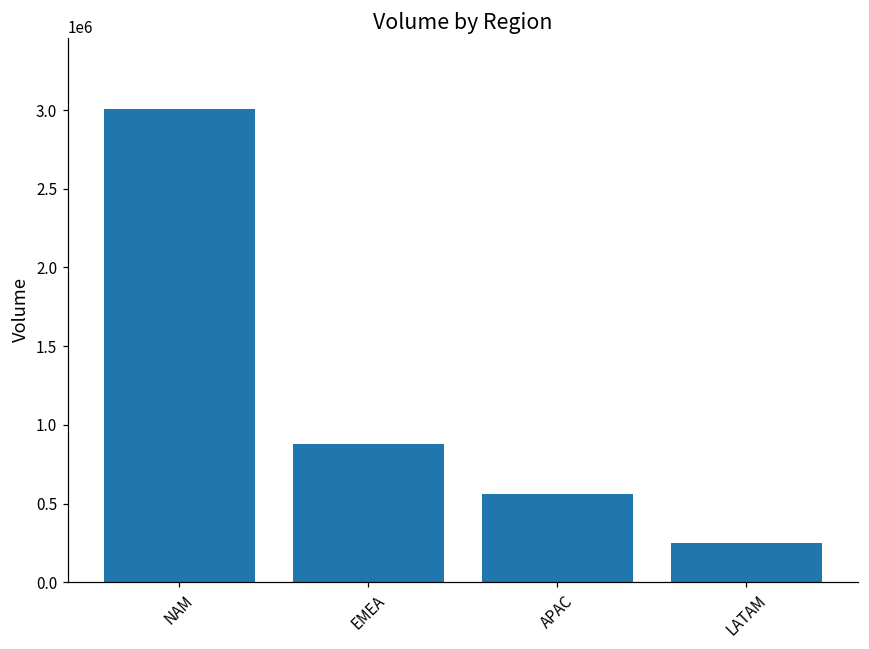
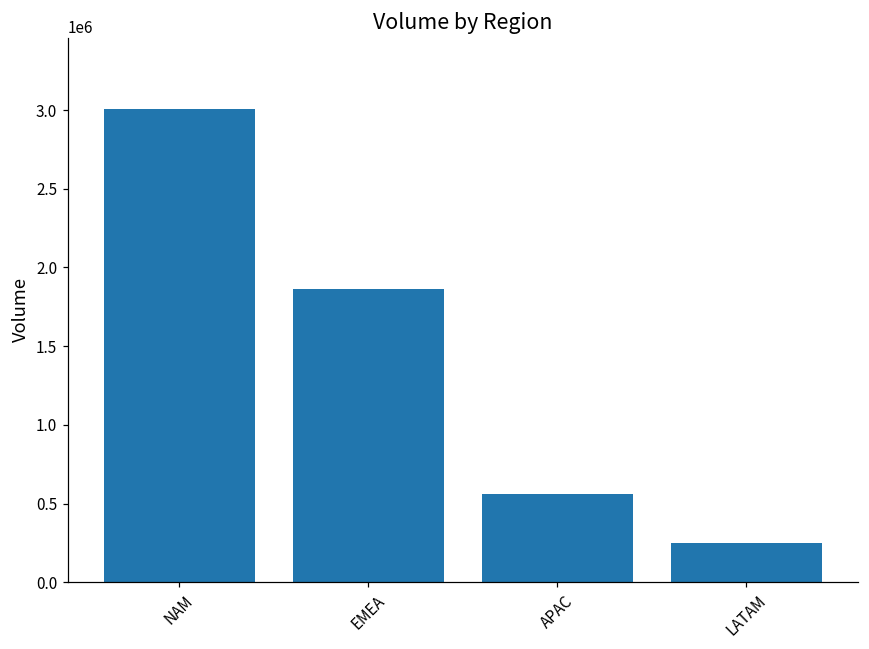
EMEA: 880000 -> 1860000
